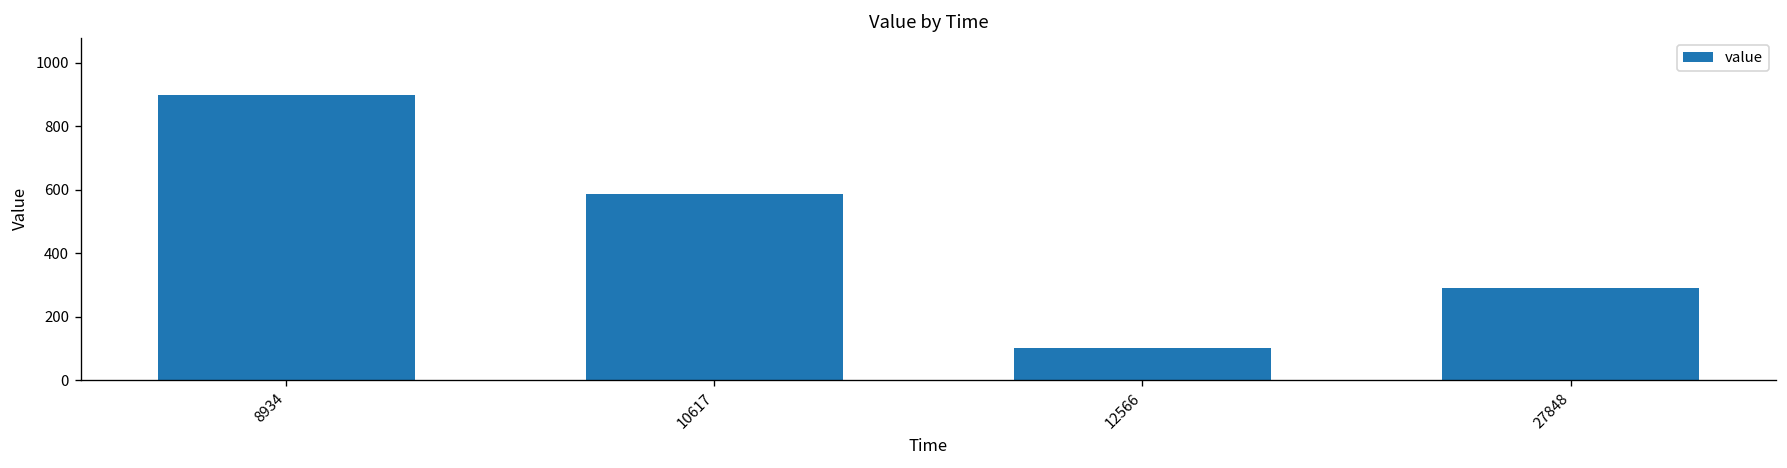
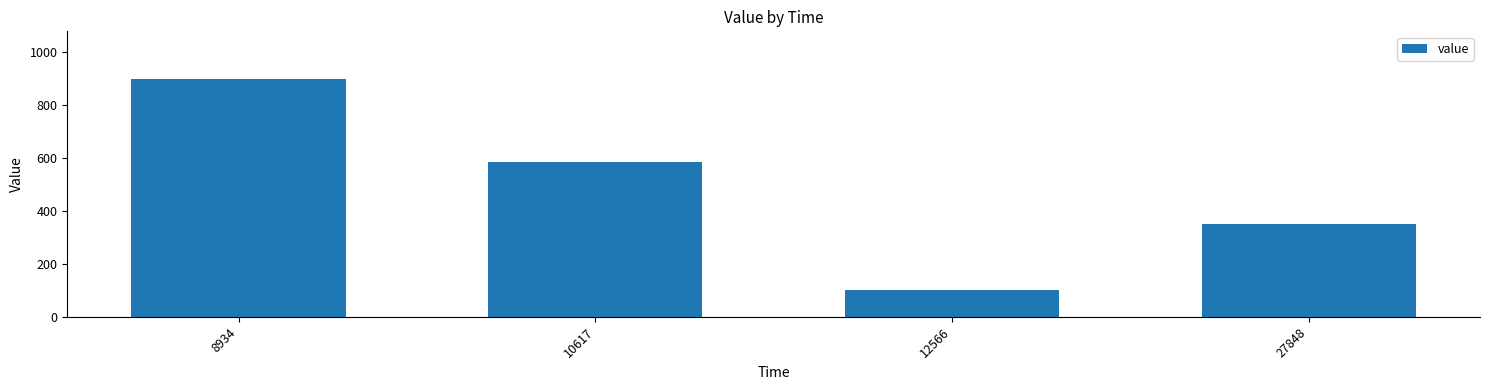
27848: 290 -> 350
